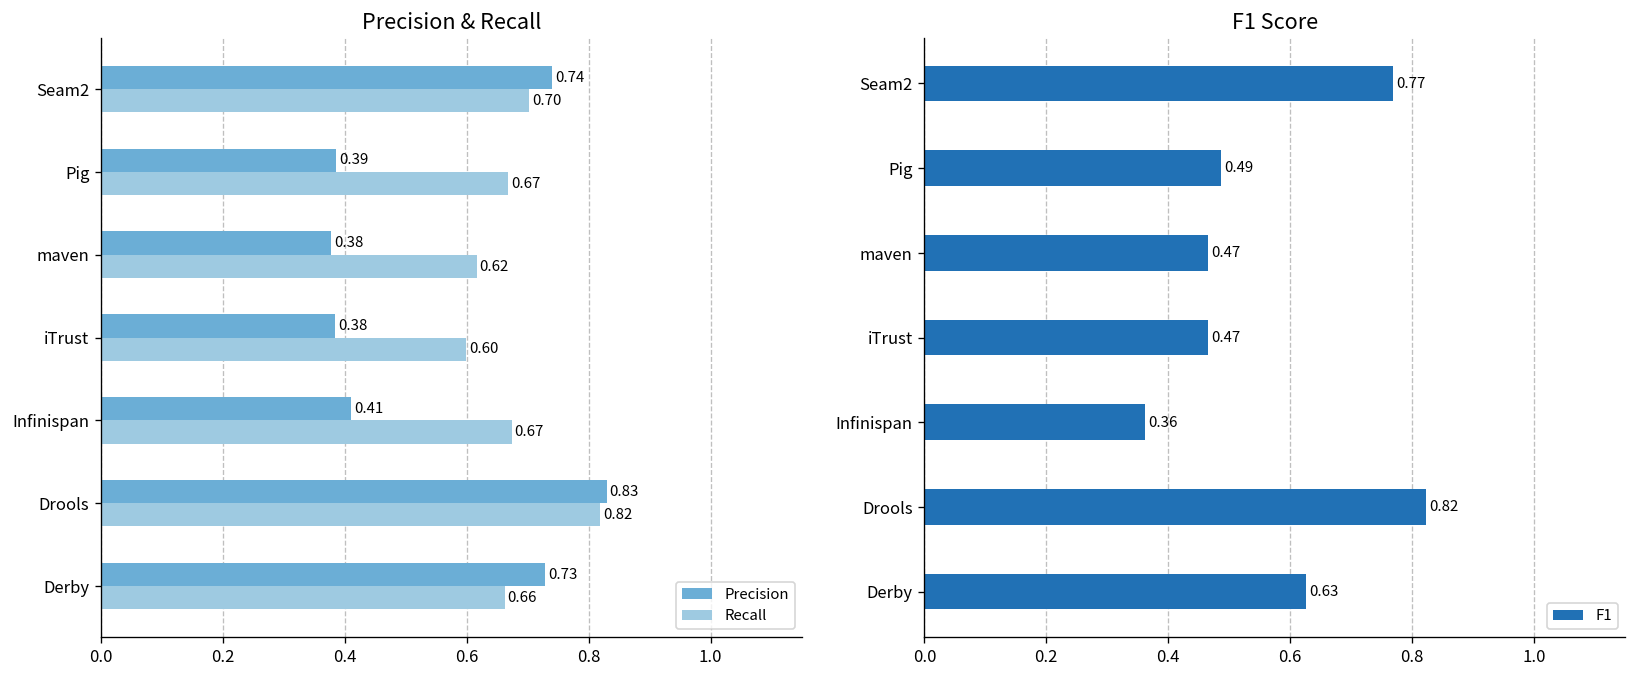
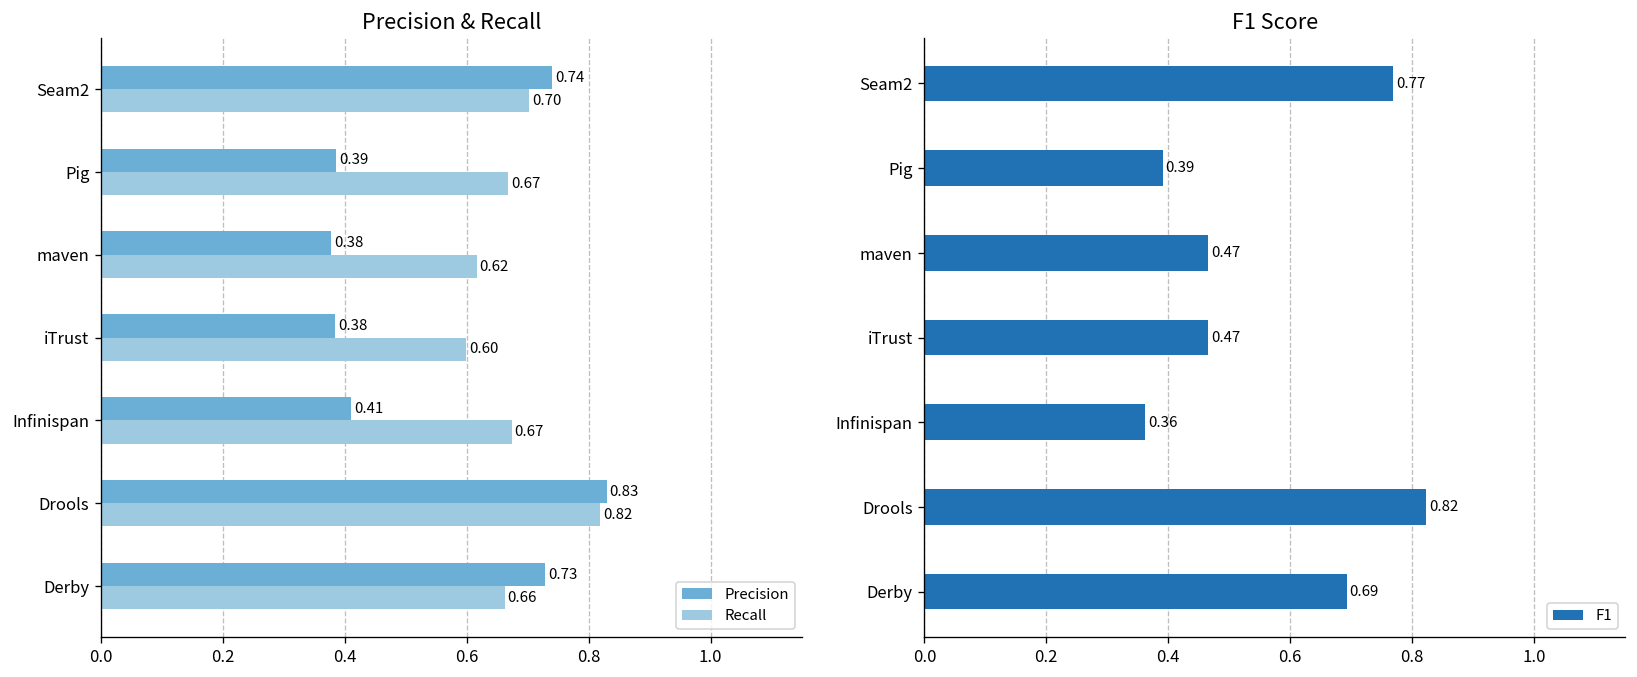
F1 Score, Pig: 0.49 -> 0.39
F1 Score, Derby: 0.63 -> 0.69
